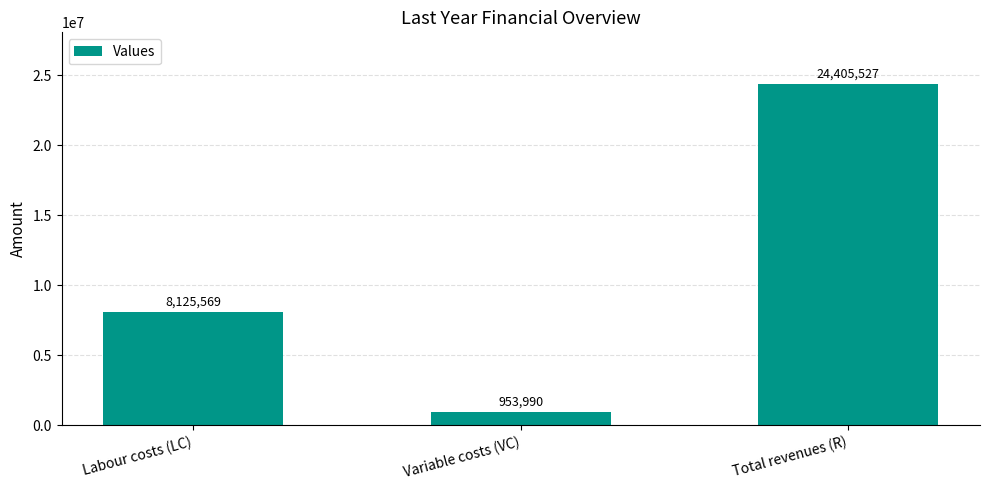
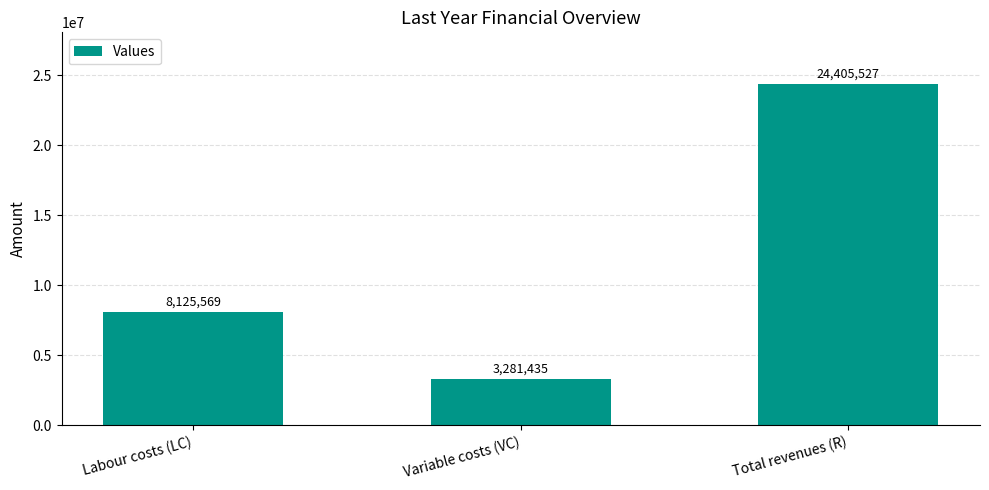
Variable costs (VC): 953,990 -> 3,281,435
